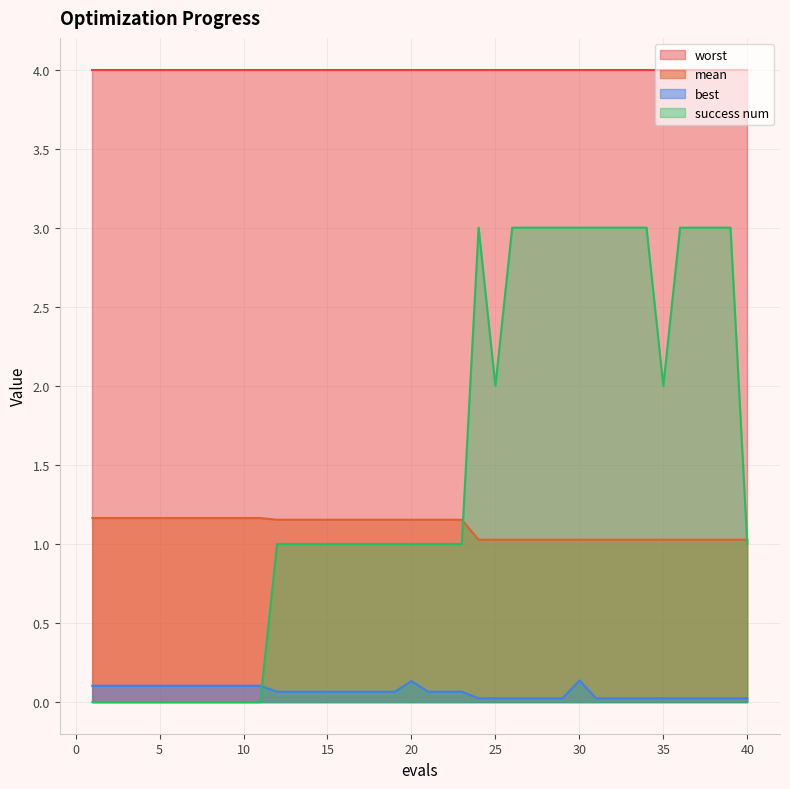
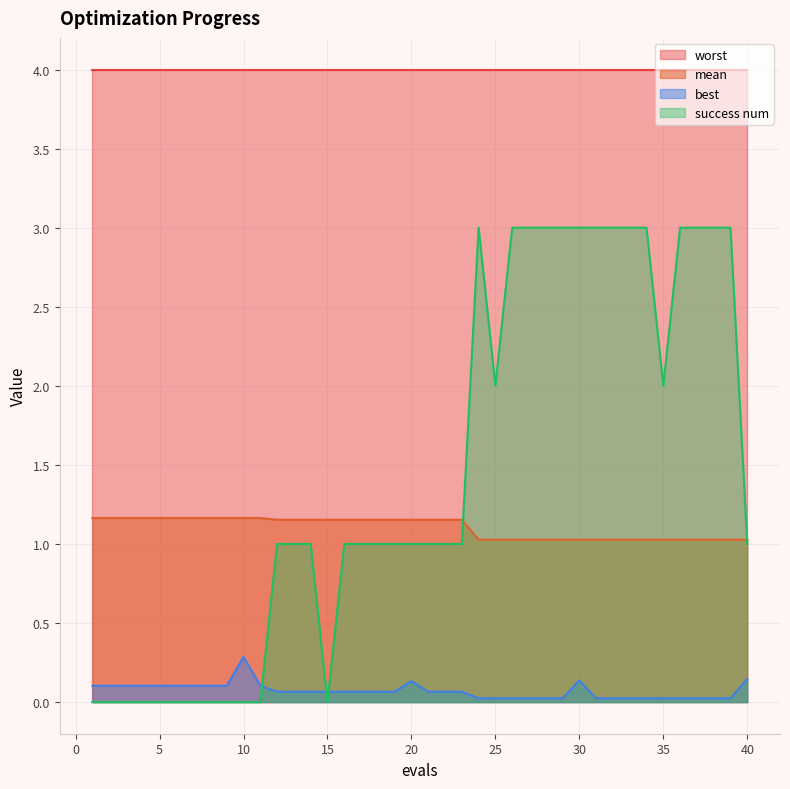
best, 10: 0.10 -> 0.29
success num, 15: 1 -> 0
best, 40: 0.02 -> 0.15
